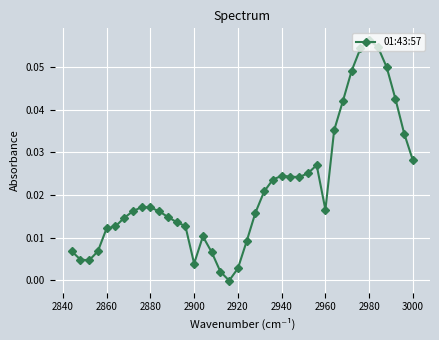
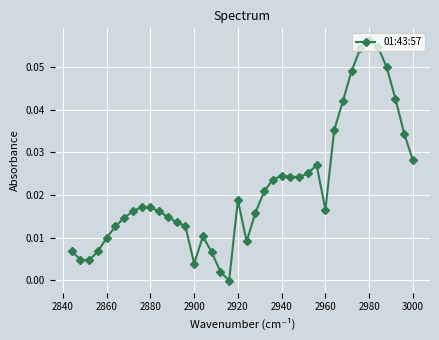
2860: 0.012 -> 0.010
2920: 0.003 -> 0.019
